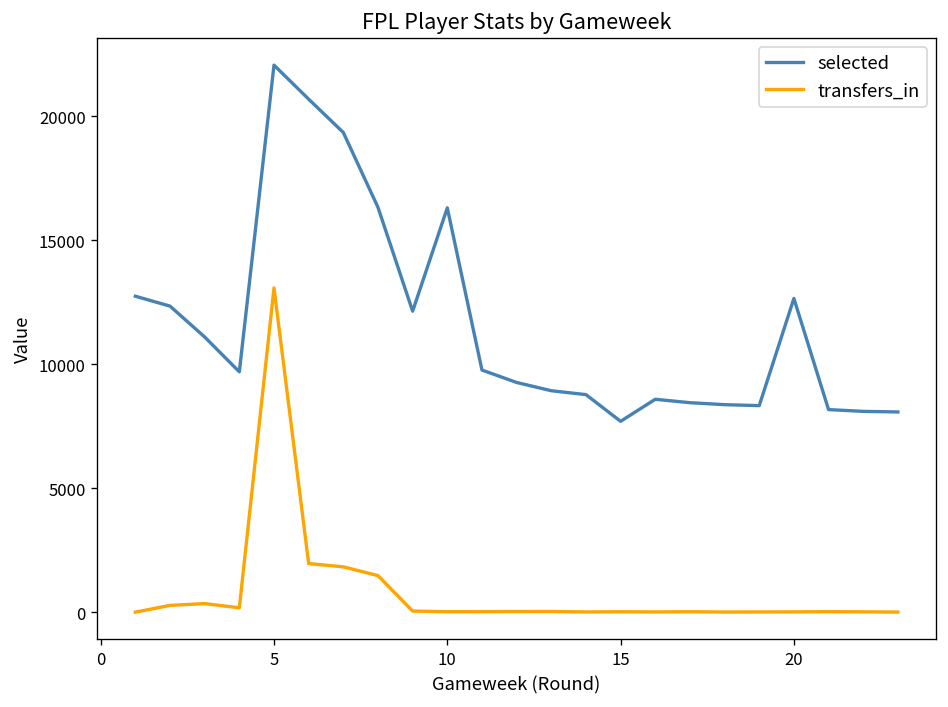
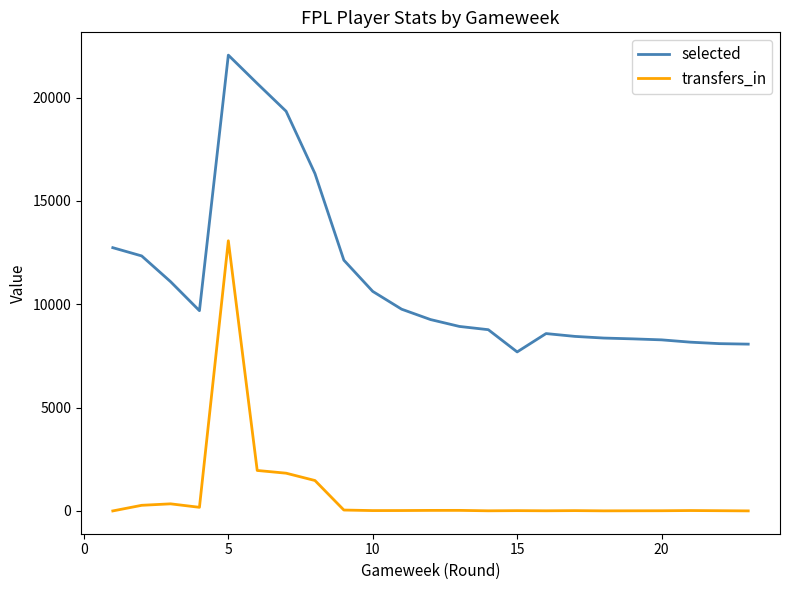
selected, 10: 16300 -> 10600
selected, 20: 12600 -> 8300
